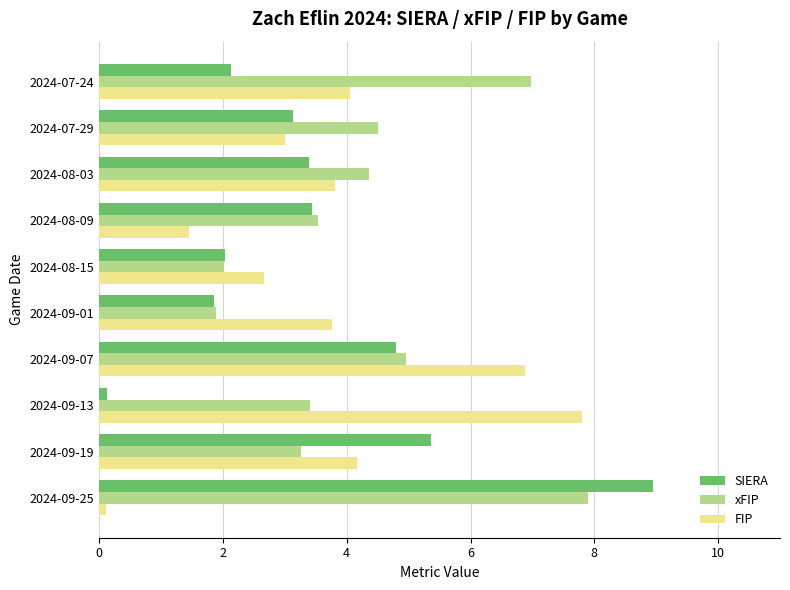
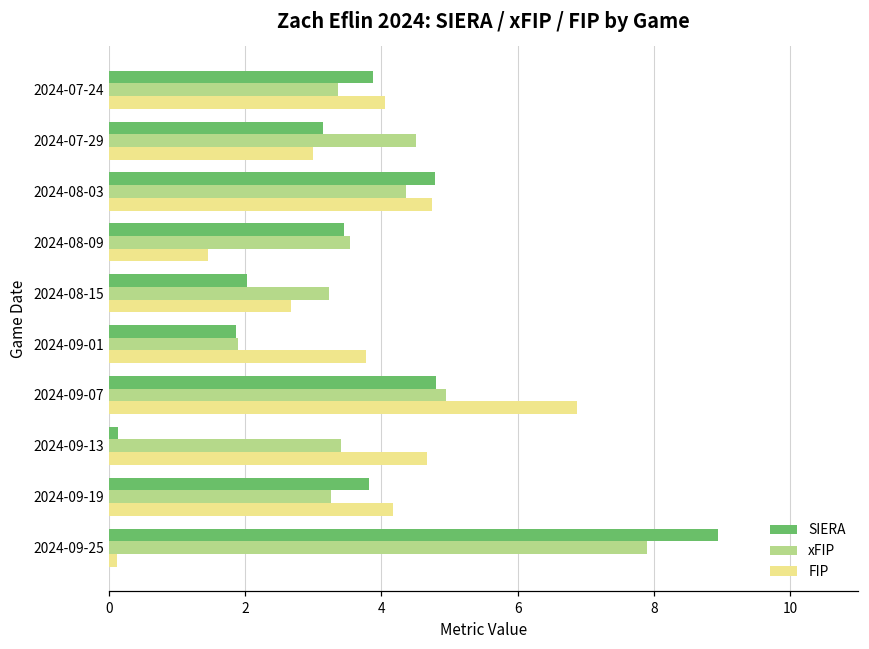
SIERA, 2024-07-24: 2.1 -> 3.9
xFIP, 2024-07-24: 7.0 -> 3.4
SIERA, 2024-08-03: 3.4 -> 4.8
FIP, 2024-08-03: 3.8 -> 4.7
xFIP, 2024-08-15: 2.0 -> 3.2
FIP, 2024-09-13: 7.8 -> 4.7
SIERA, 2024-09-19: 5.4 -> 3.8
